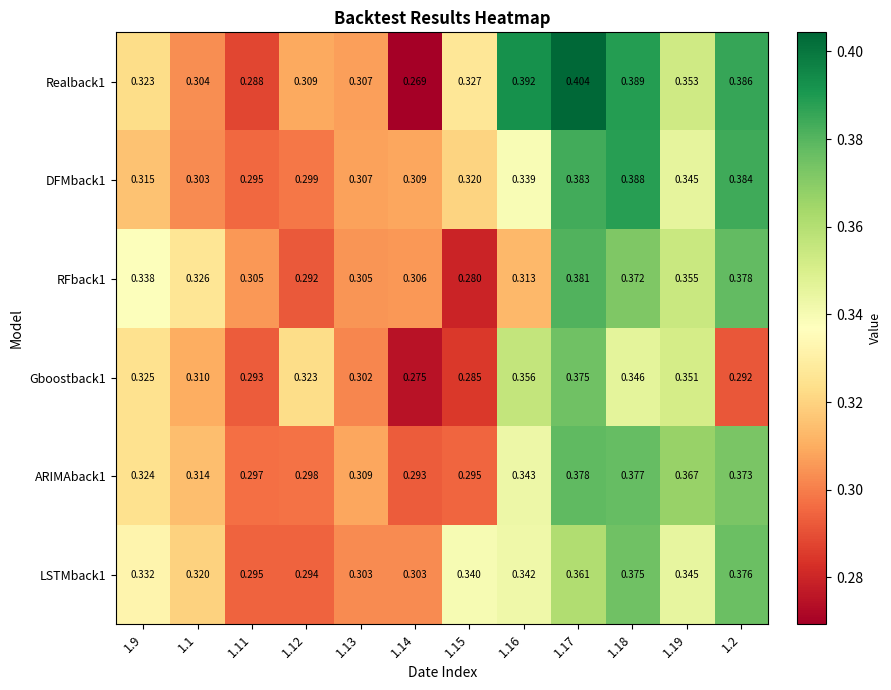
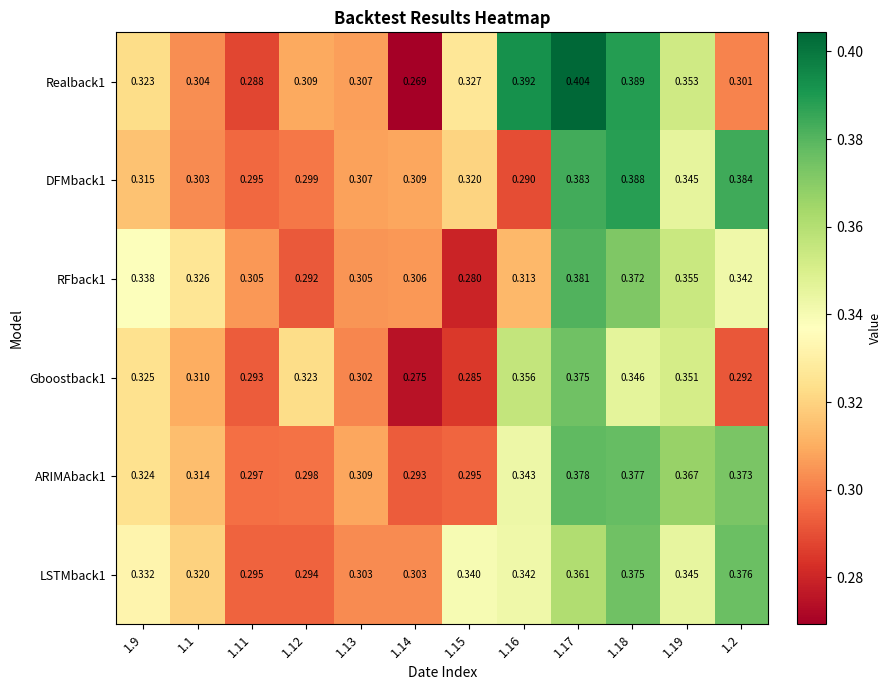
Realback1, 1.2: 0.386 -> 0.301
DFMback1, 1.16: 0.339 -> 0.290
RFback1, 1.2: 0.378 -> 0.342
